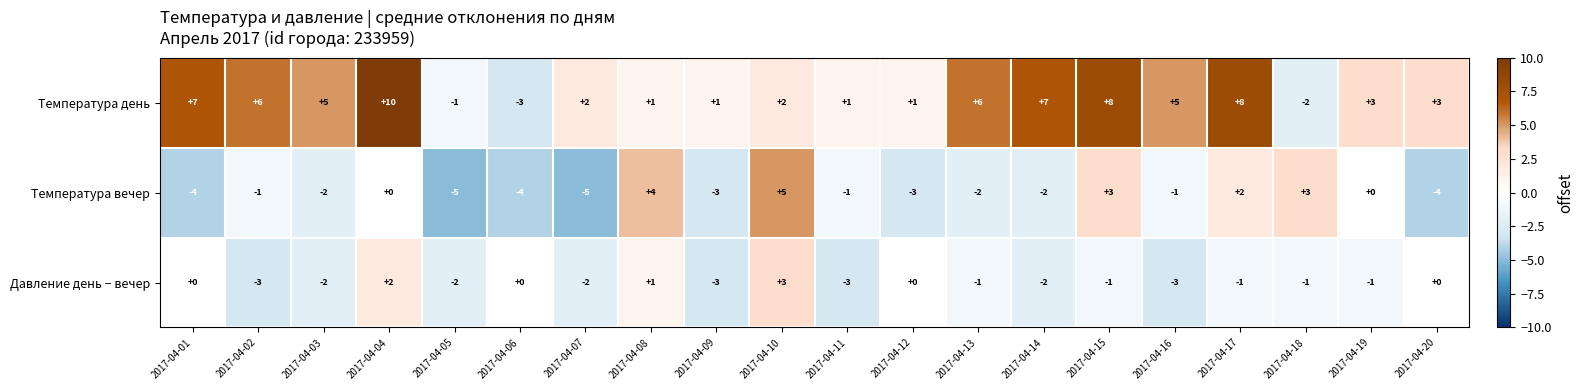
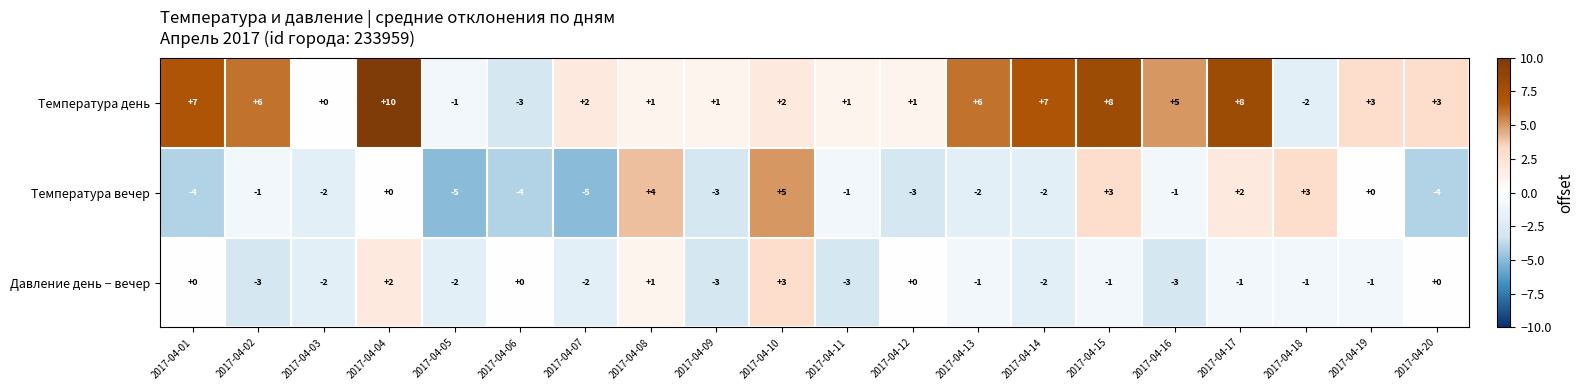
Температура день, 2017-04-03: +5 -> +0
